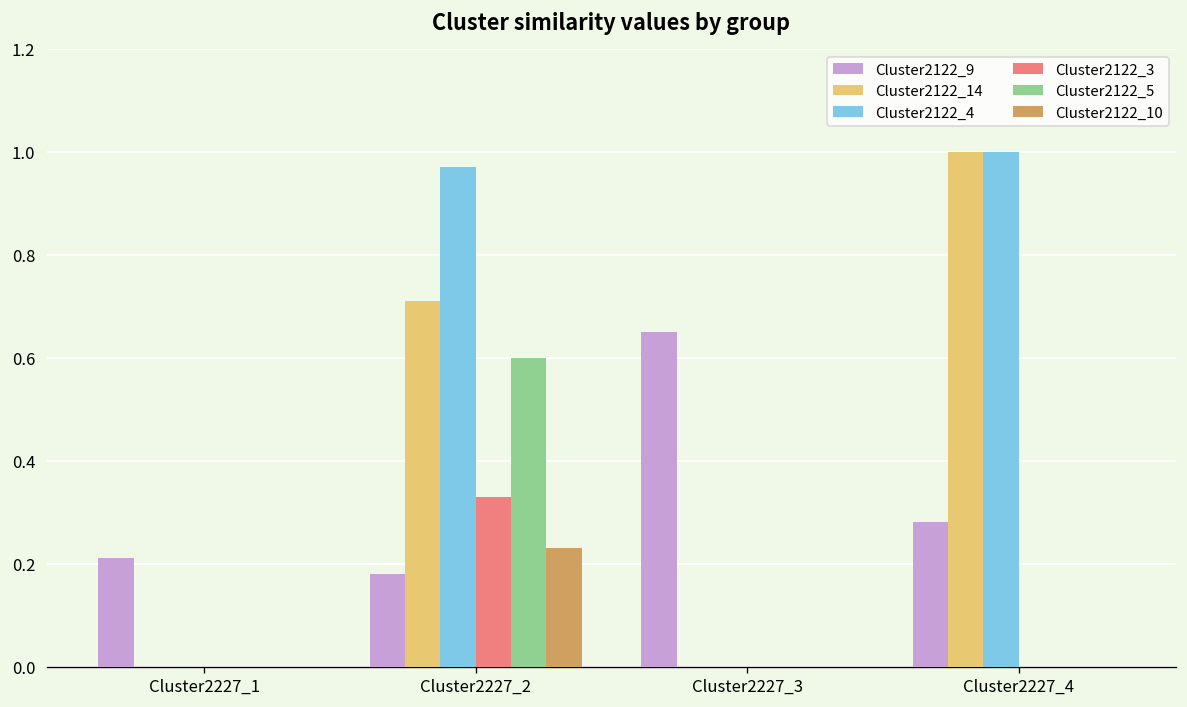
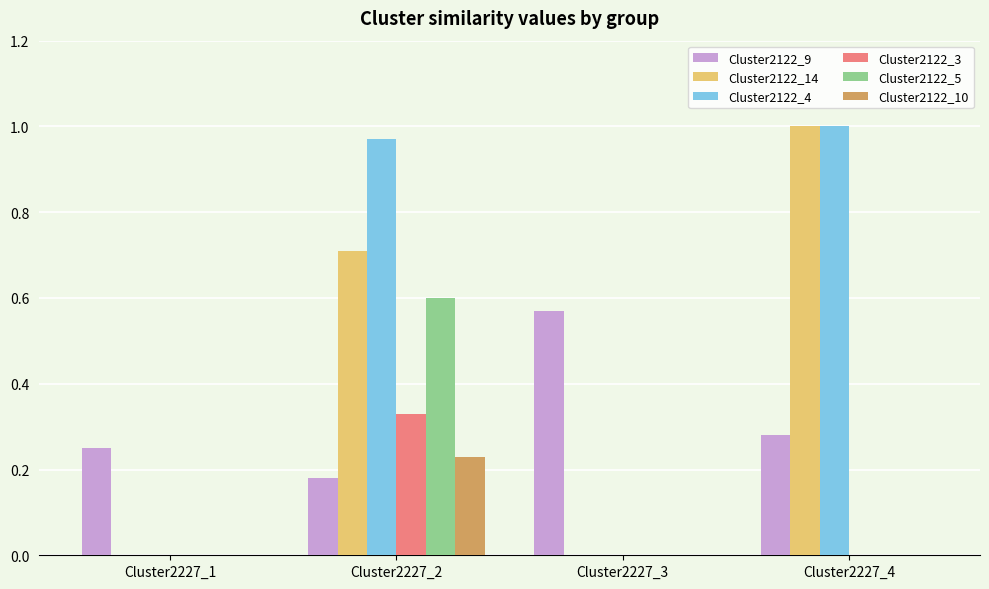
Cluster2122_9, Cluster2227_1: 0.21 -> 0.25
Cluster2122_9, Cluster2227_3: 0.65 -> 0.57
